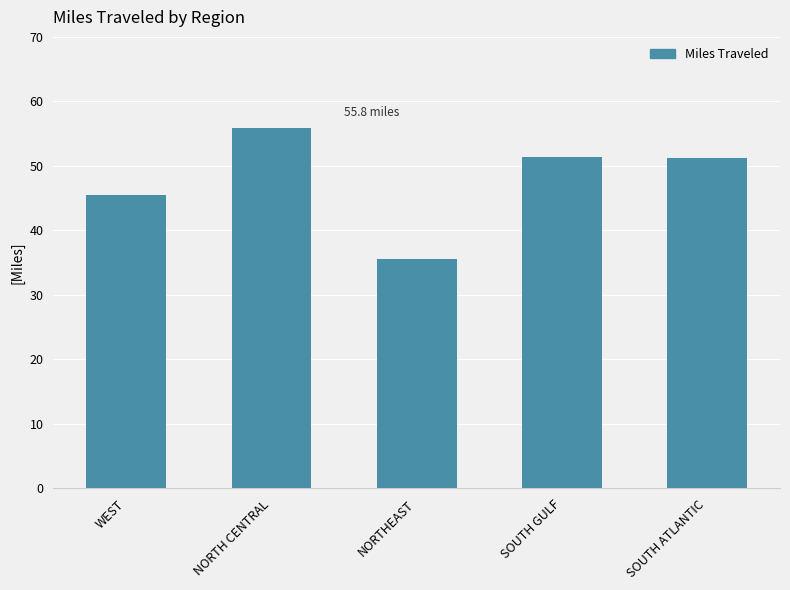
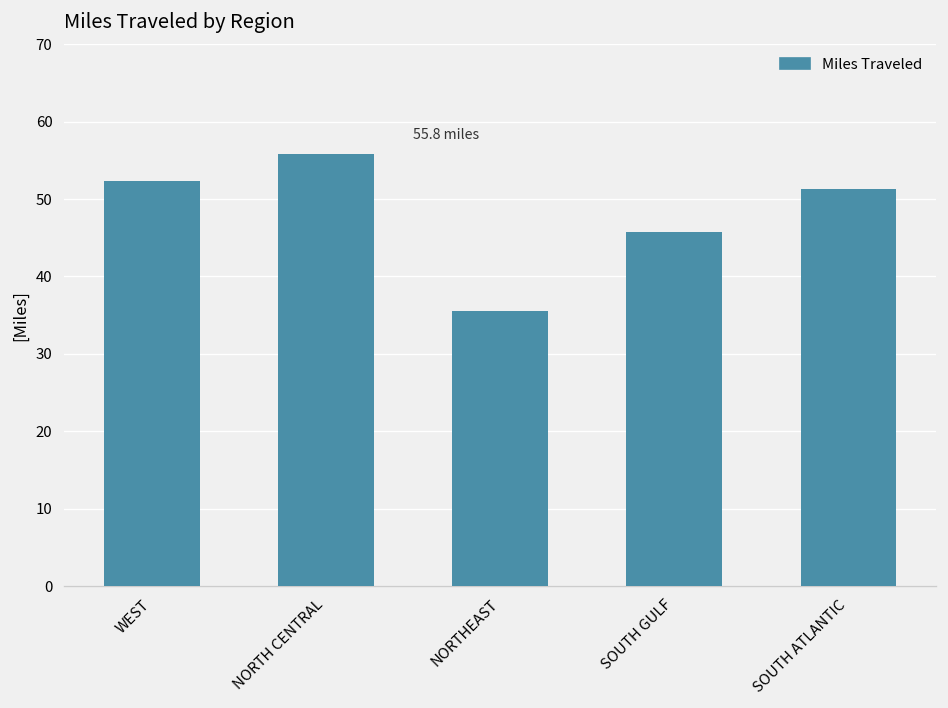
WEST: 46 -> 52
SOUTH GULF: 51 -> 46
